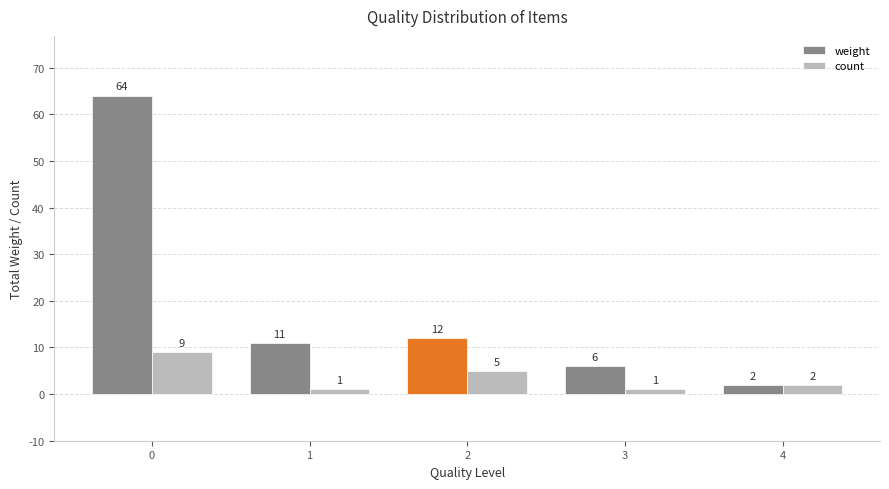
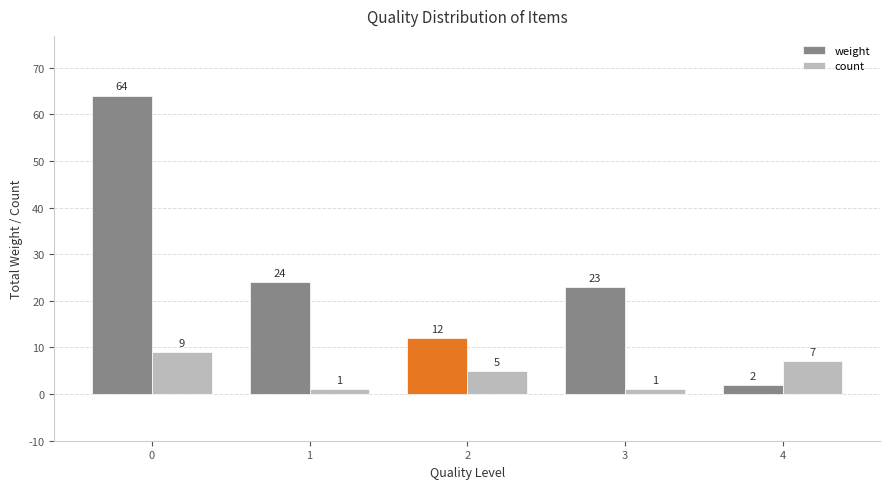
weight, 1: 11 -> 24
weight, 3: 6 -> 23
count, 4: 2 -> 7
